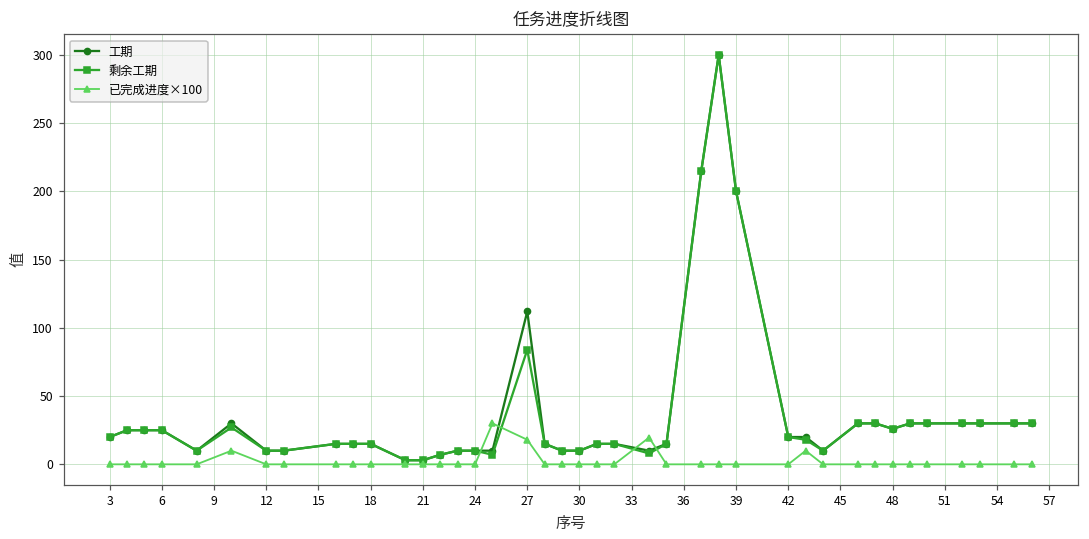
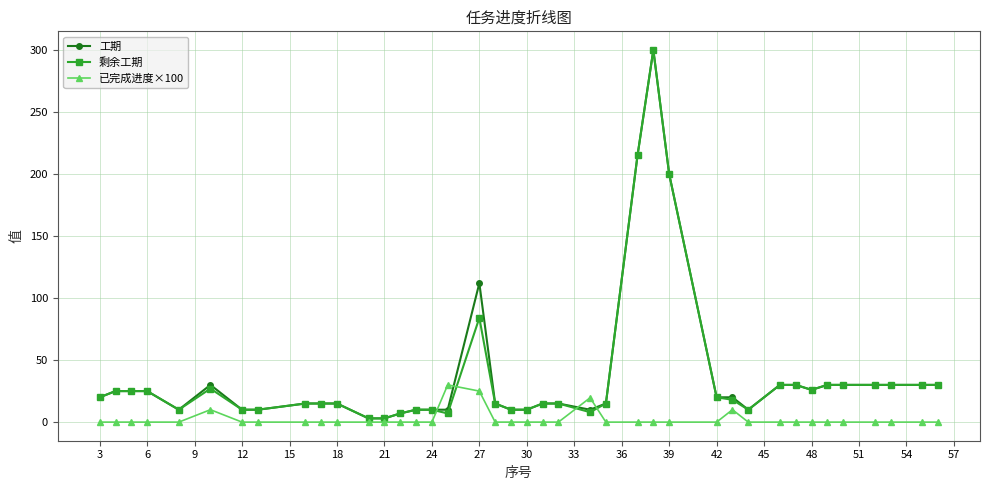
已完成进度×100, 27: 18 -> 25
